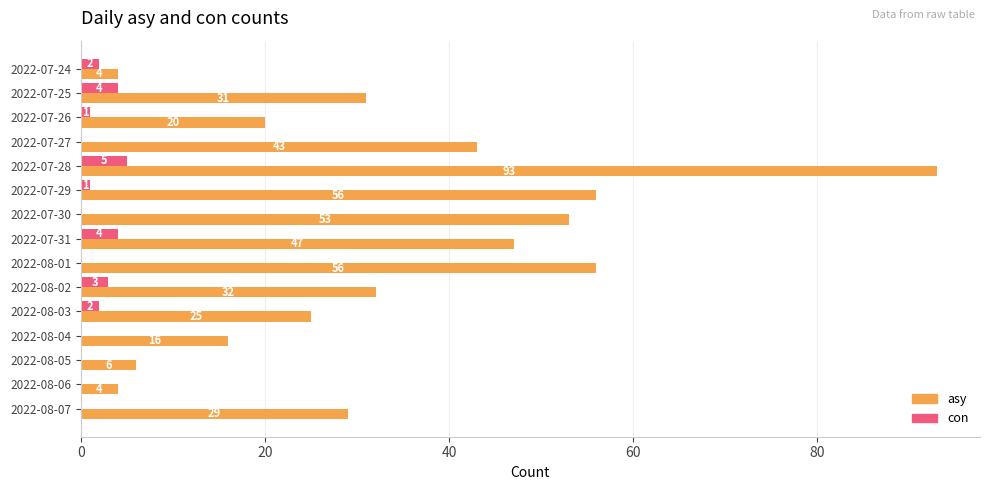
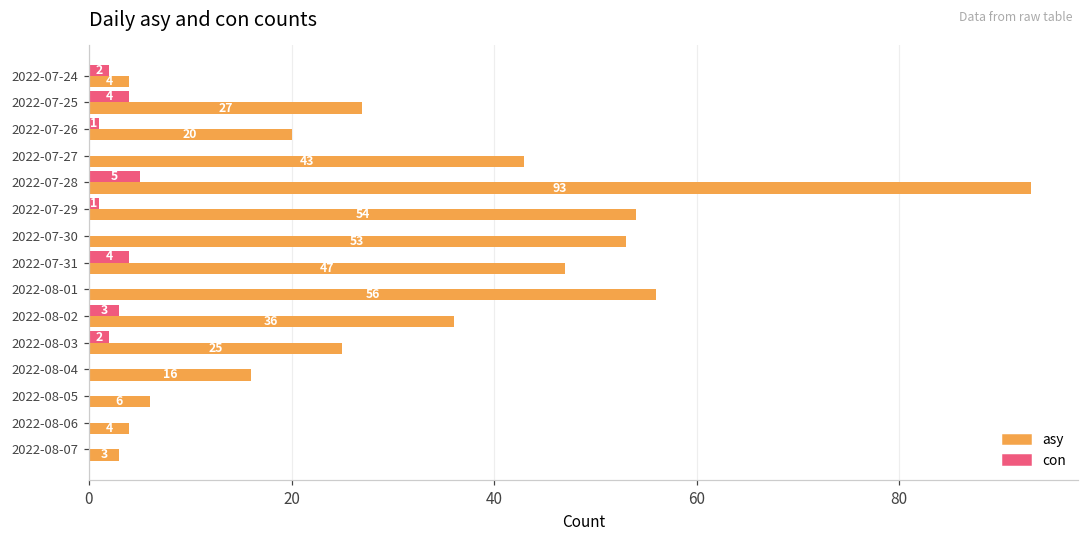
asy, 2022-07-25: 31 -> 27
asy, 2022-07-29: 56 -> 54
asy, 2022-08-02: 32 -> 36
asy, 2022-08-07: 29 -> 3
